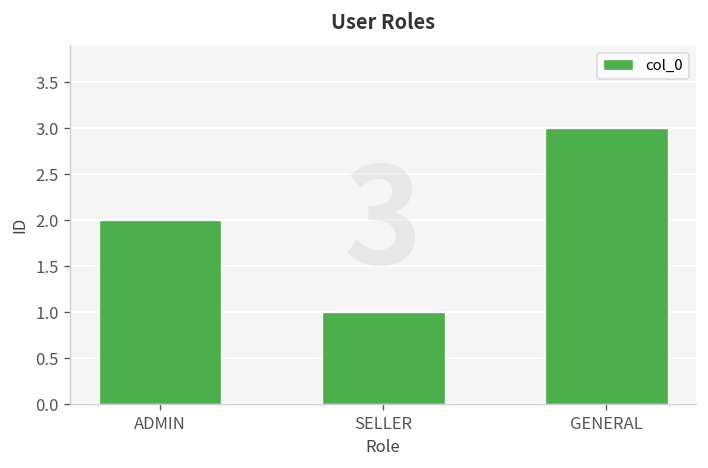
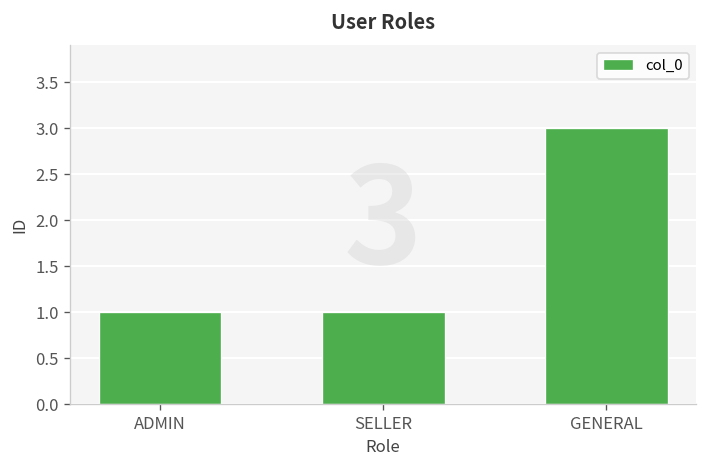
ADMIN: 2 -> 1
